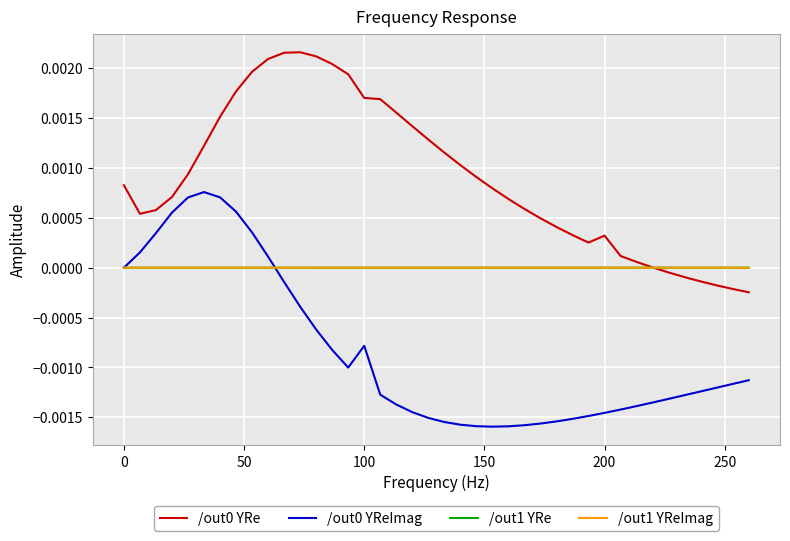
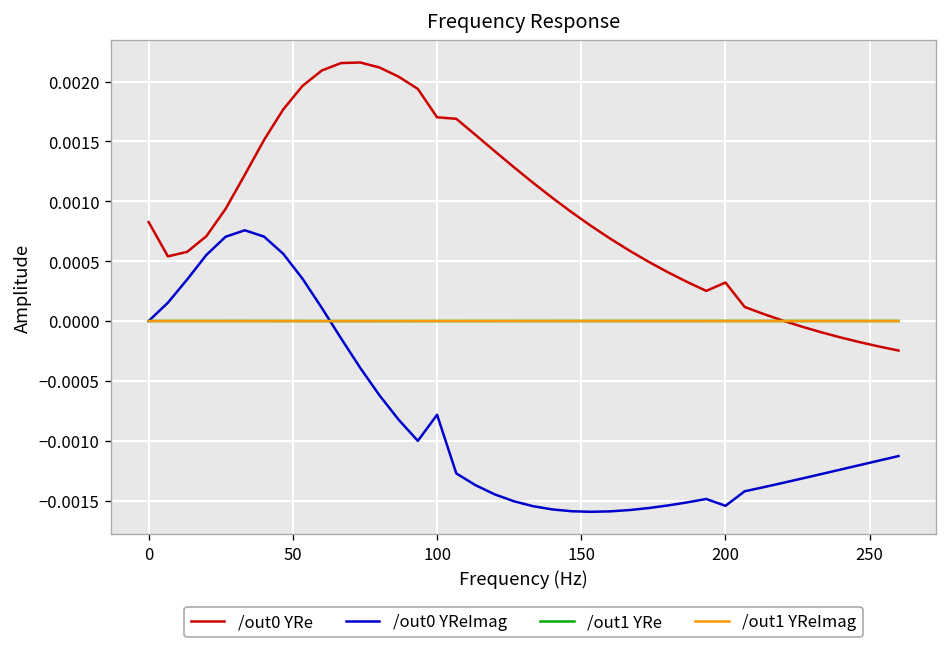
/out0 YReImag, 200: -0.00146 -> -0.00154
